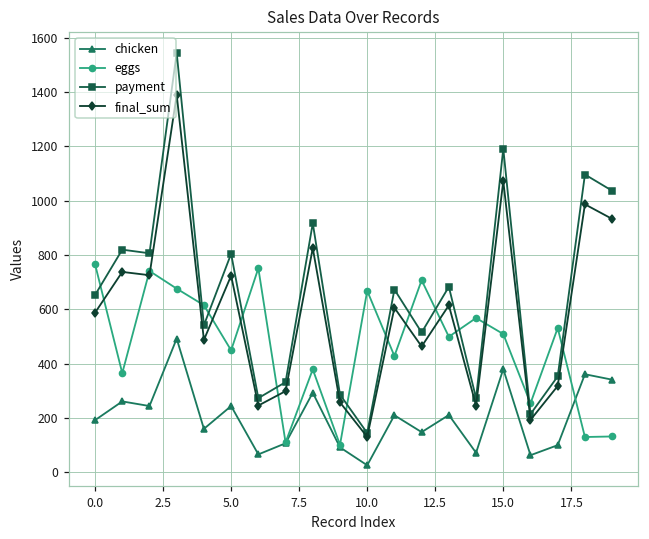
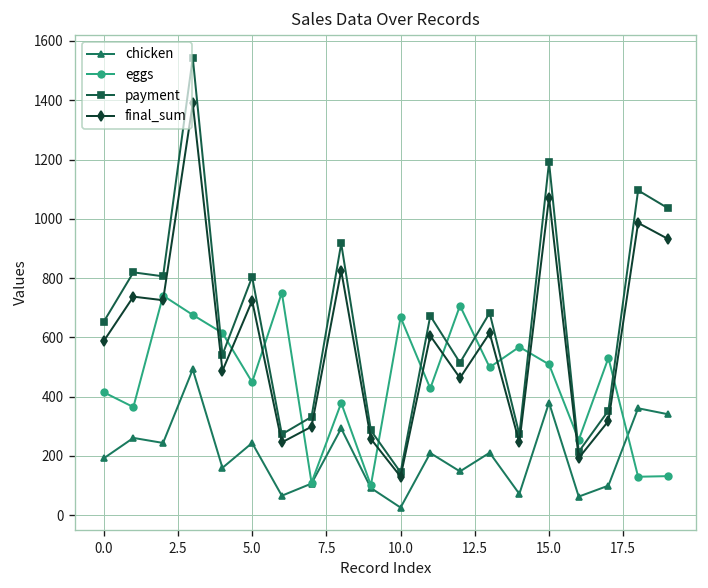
eggs, 0.0: 770 -> 420
